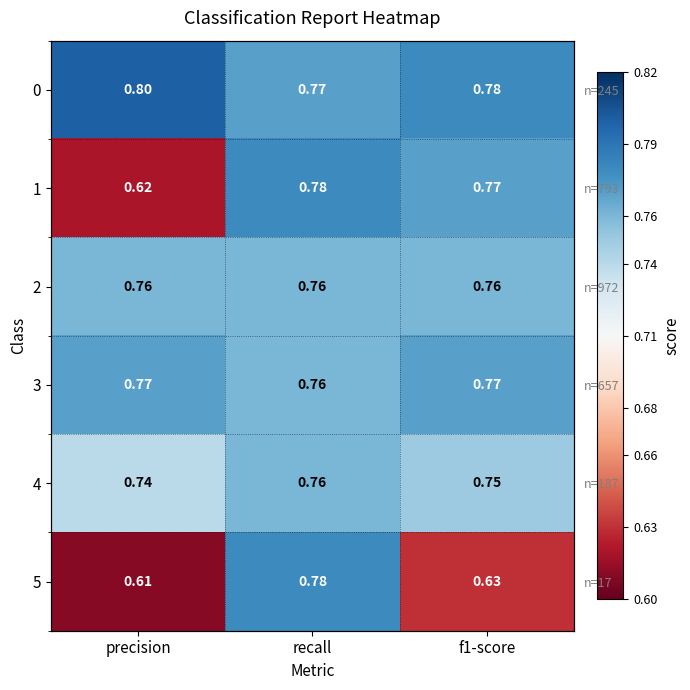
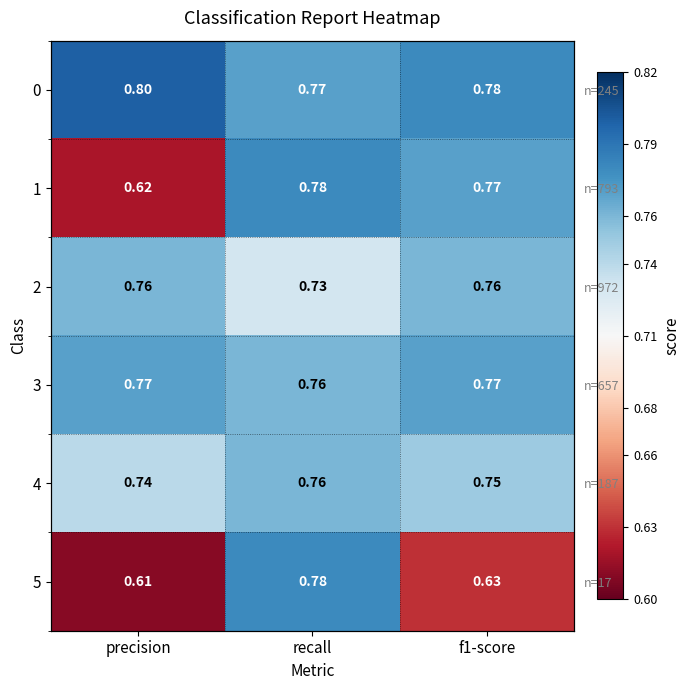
2, recall: 0.76 -> 0.73
